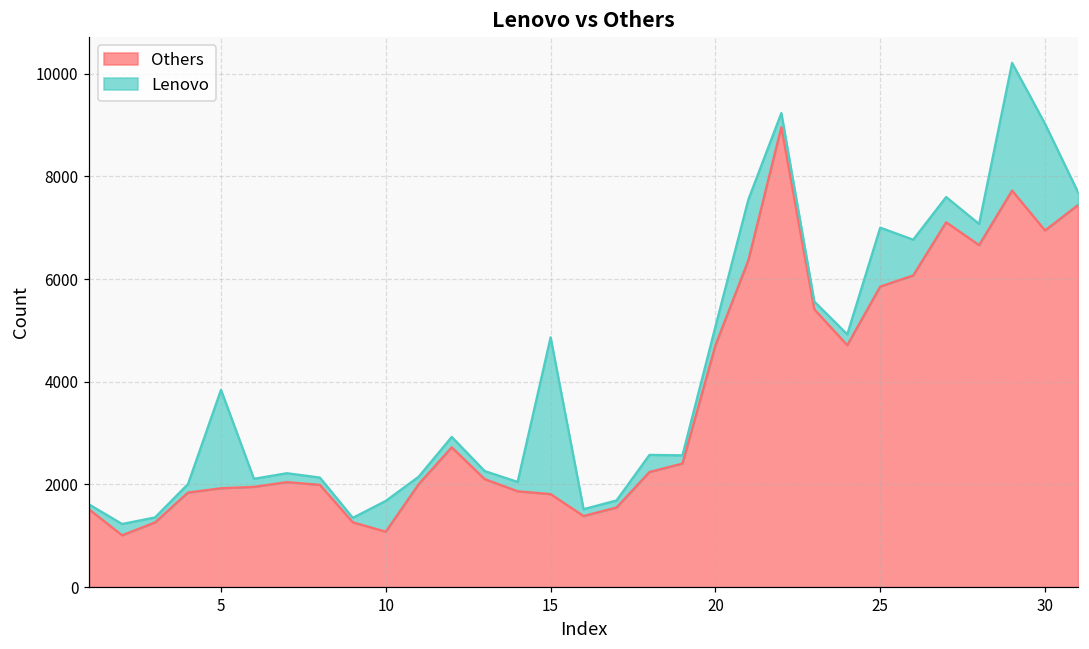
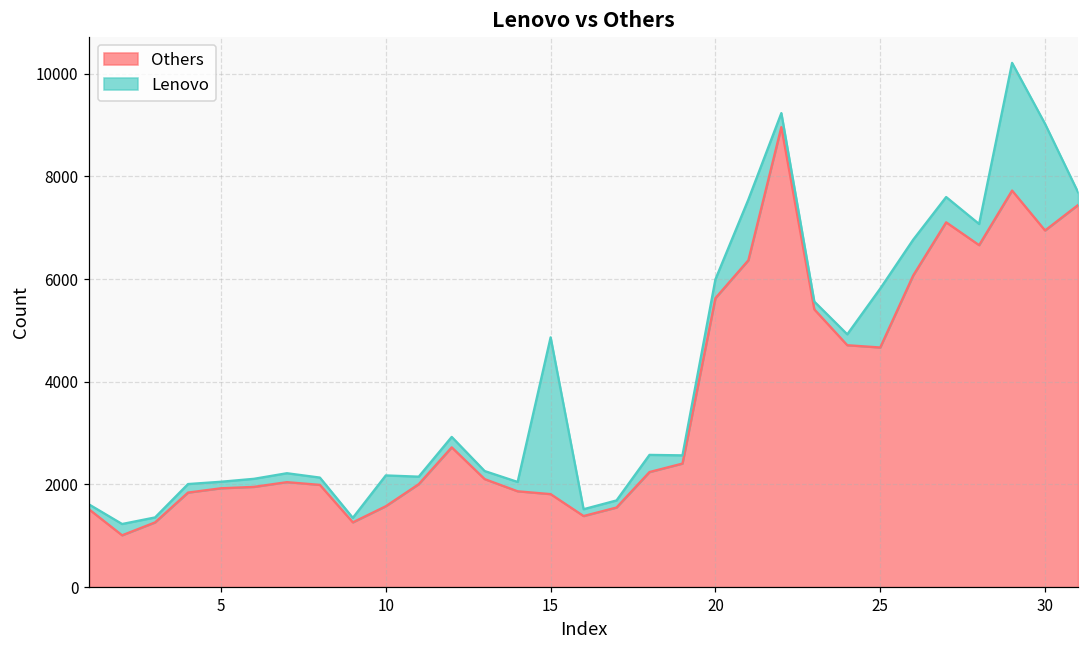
Lenovo, 5: 1900 -> 100
Others, 10: 1100 -> 1600
Others, 20: 4700 -> 5600
Others, 25: 5900 -> 4700
